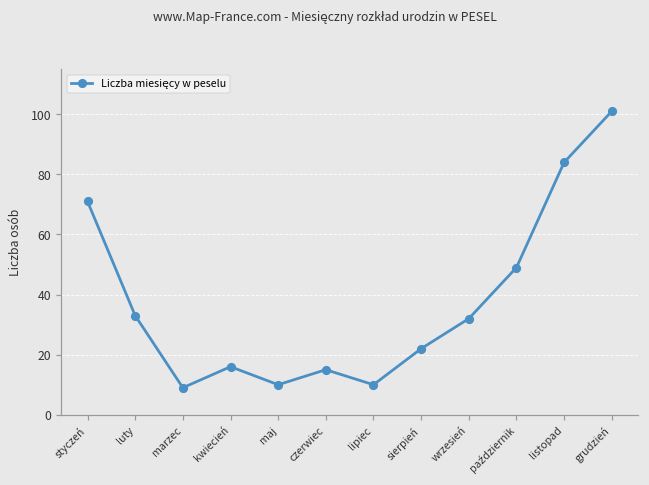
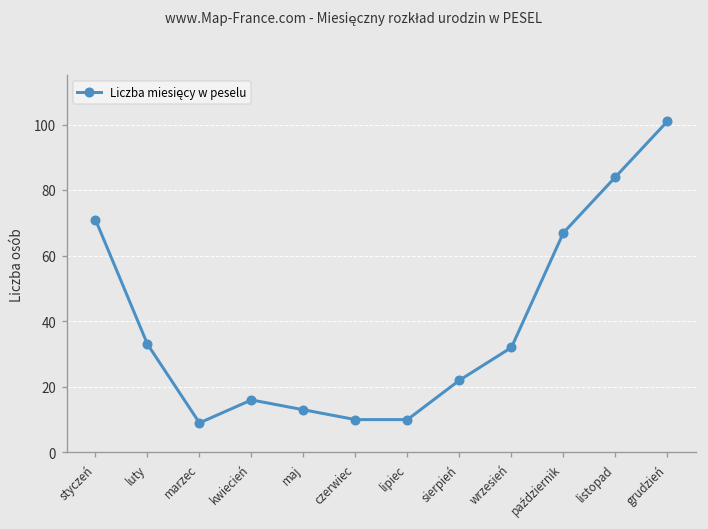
maj: 10 -> 13
czerwiec: 15 -> 10
październik: 49 -> 67
